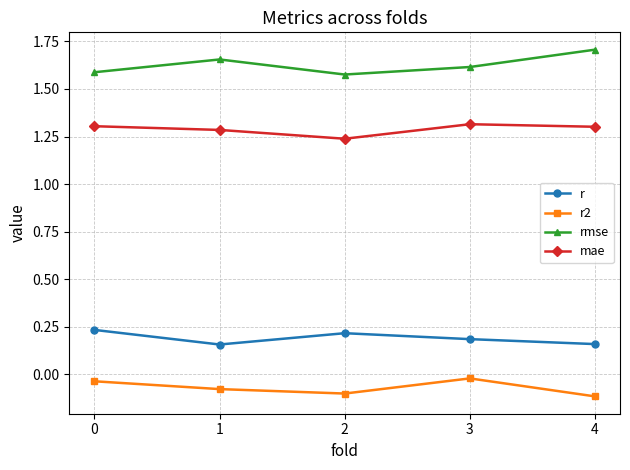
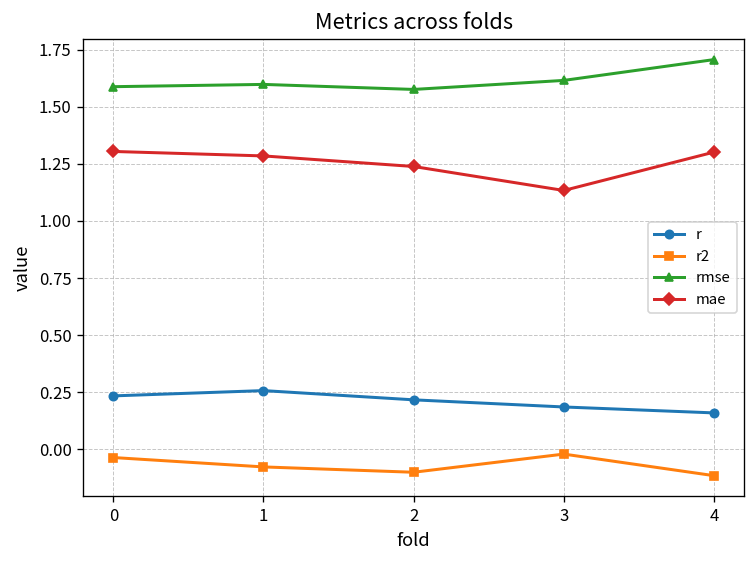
r, 1: 0.16 -> 0.26
rmse, 1: 1.65 -> 1.60
mae, 3: 1.31 -> 1.13
